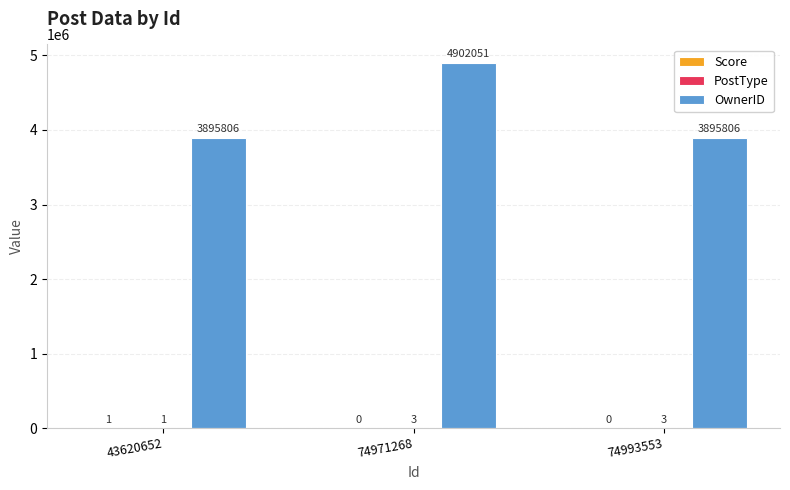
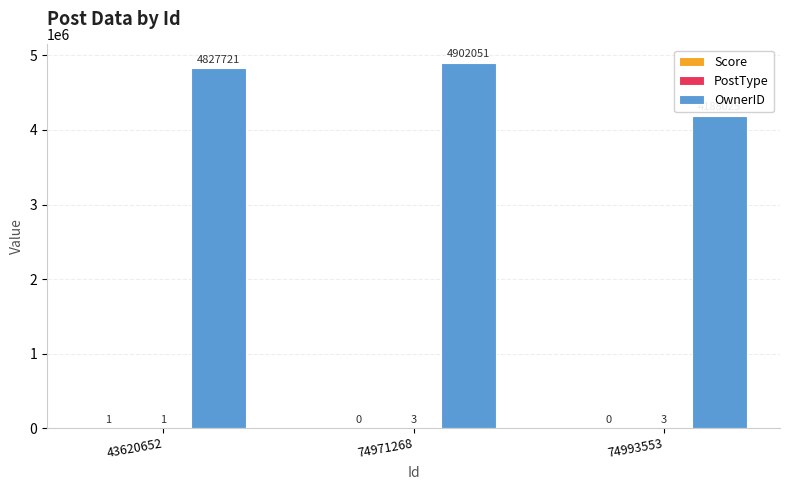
OwnerID, 43620652: 3895806 -> 4827721
OwnerID, 74993553: 3900000 -> 4200000
